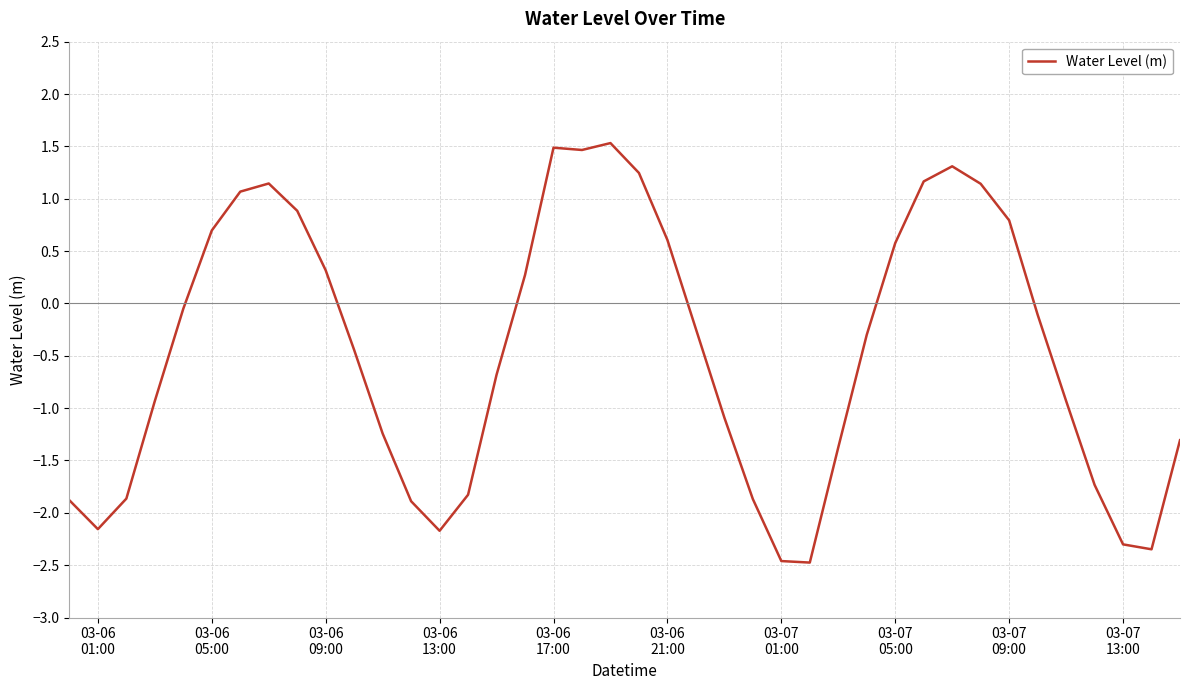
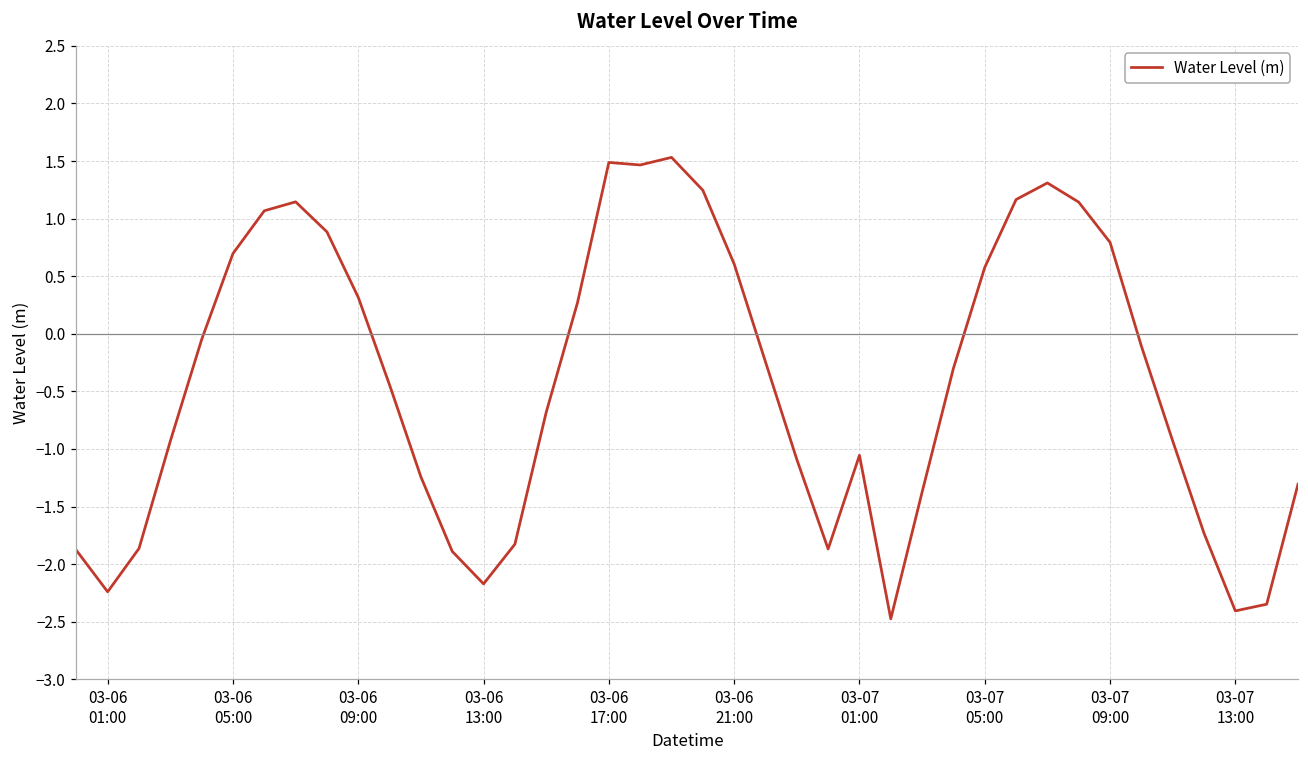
03-06 01:00: -2.16 -> -2.24
03-07 01:00: -2.46 -> -1.06
03-07 13:00: -2.30 -> -2.41
